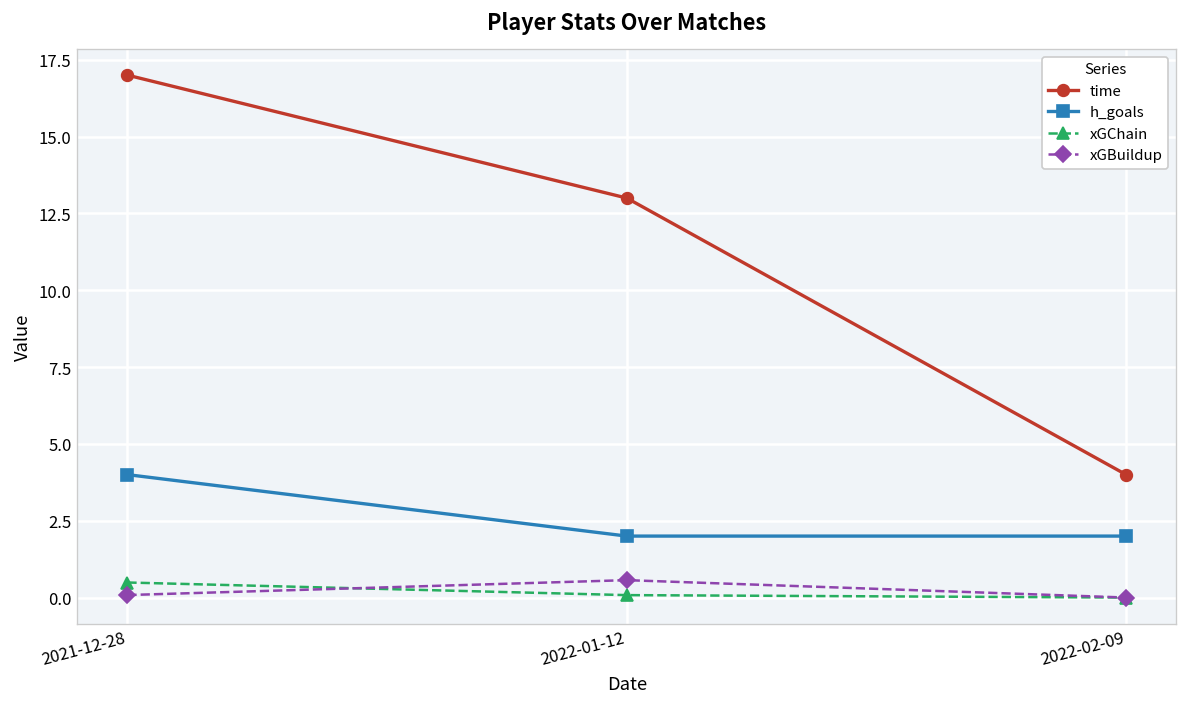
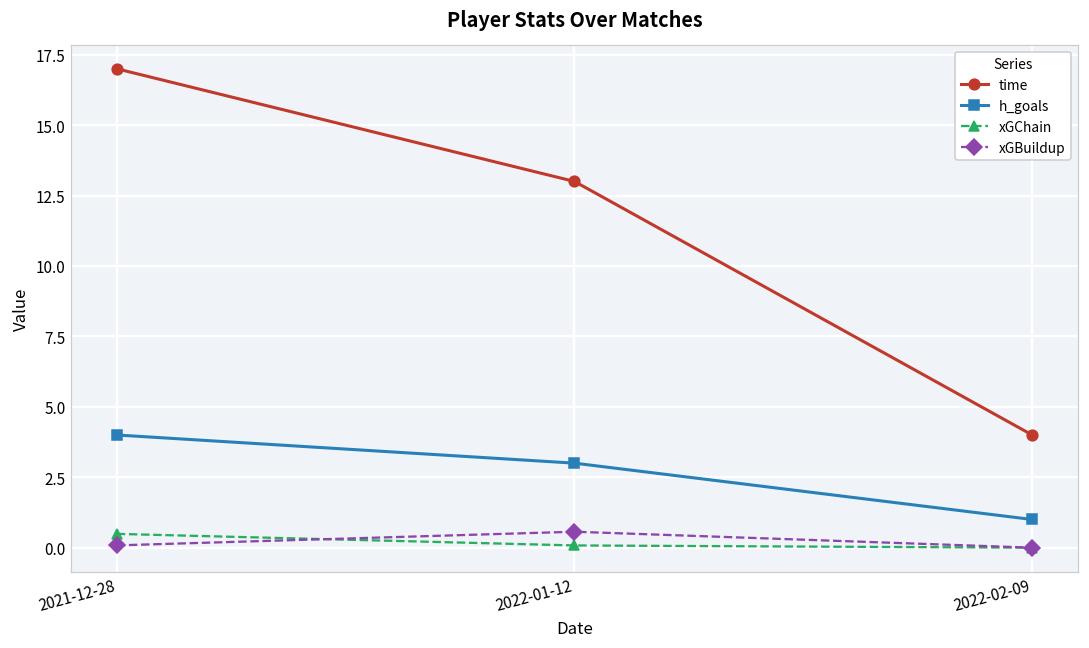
h_goals, 2022-01-12: 2 -> 3
h_goals, 2022-02-09: 2 -> 1
